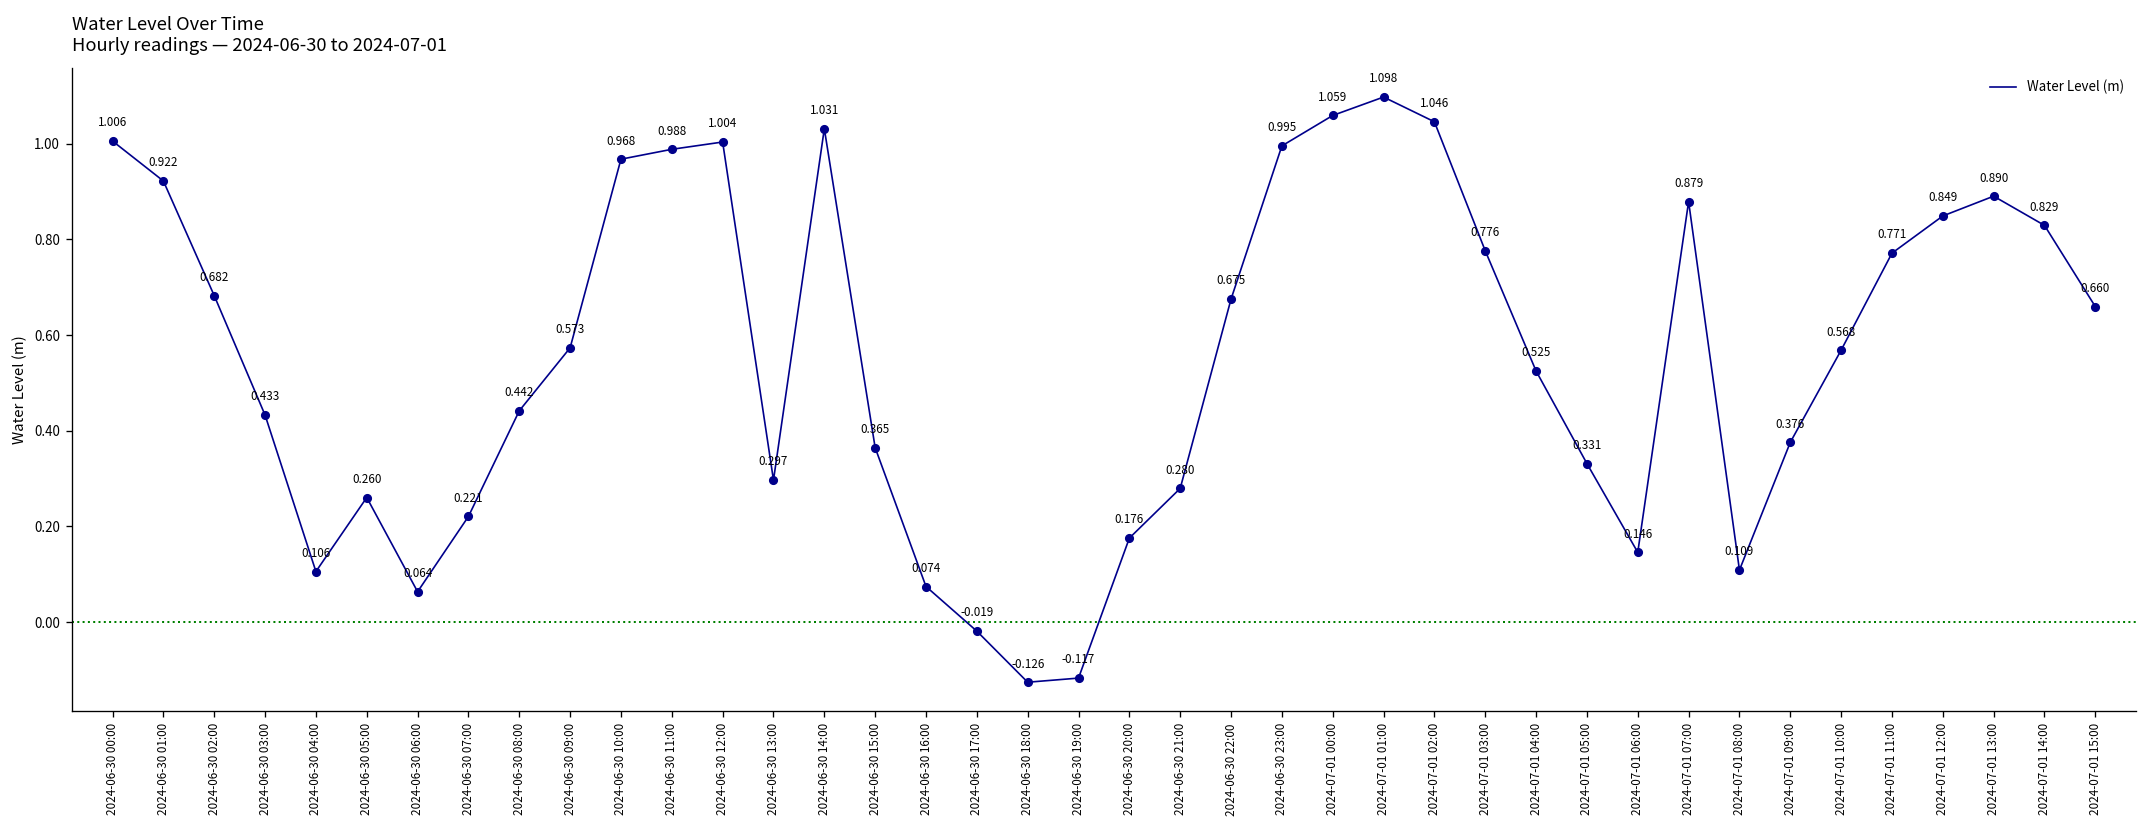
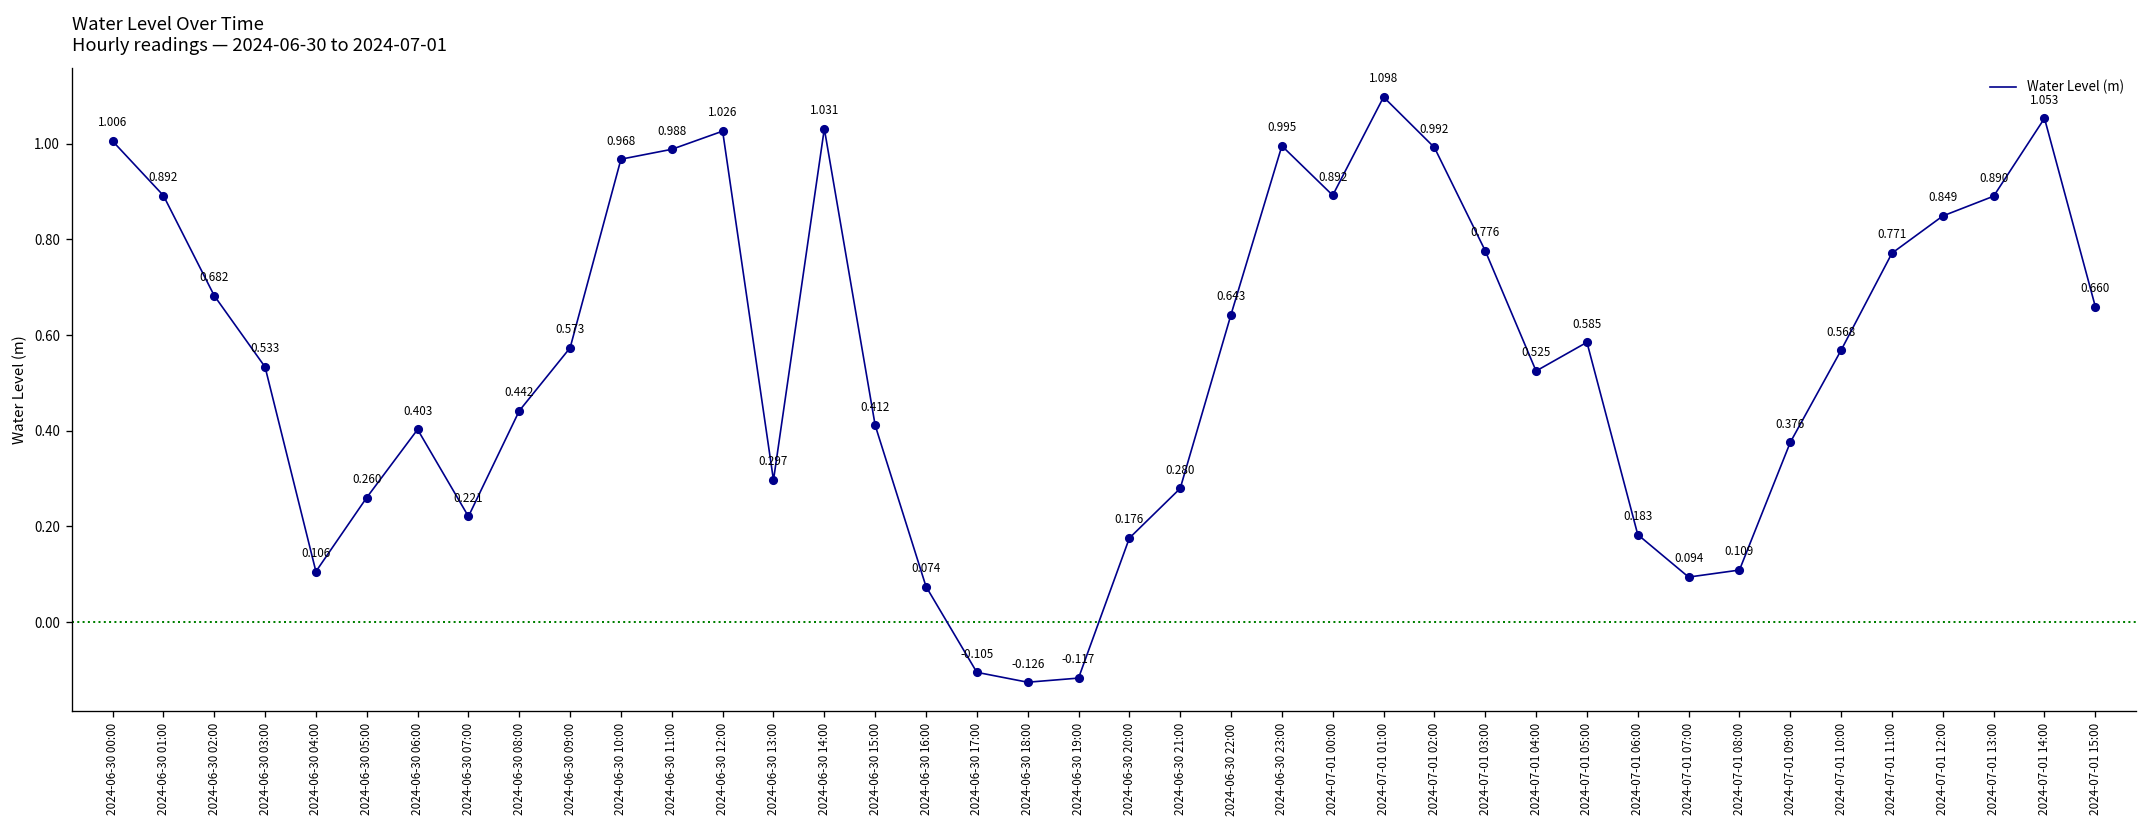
2024-06-30 01:00: 0.922 -> 0.892
2024-06-30 03:00: 0.433 -> 0.533
2024-06-30 06:00: 0.064 -> 0.403
2024-06-30 12:00: 1.004 -> 1.026
2024-06-30 15:00: 0.365 -> 0.412
2024-06-30 17:00: -0.019 -> -0.105
2024-06-30 22:00: 0.675 -> 0.643
2024-07-01 00:00: 1.059 -> 0.892
2024-07-01 02:00: 1.046 -> 0.992
2024-07-01 05:00: 0.331 -> 0.585
2024-07-01 06:00: 0.146 -> 0.183
2024-07-01 07:00: 0.879 -> 0.094
2024-07-01 14:00: 0.829 -> 1.053
